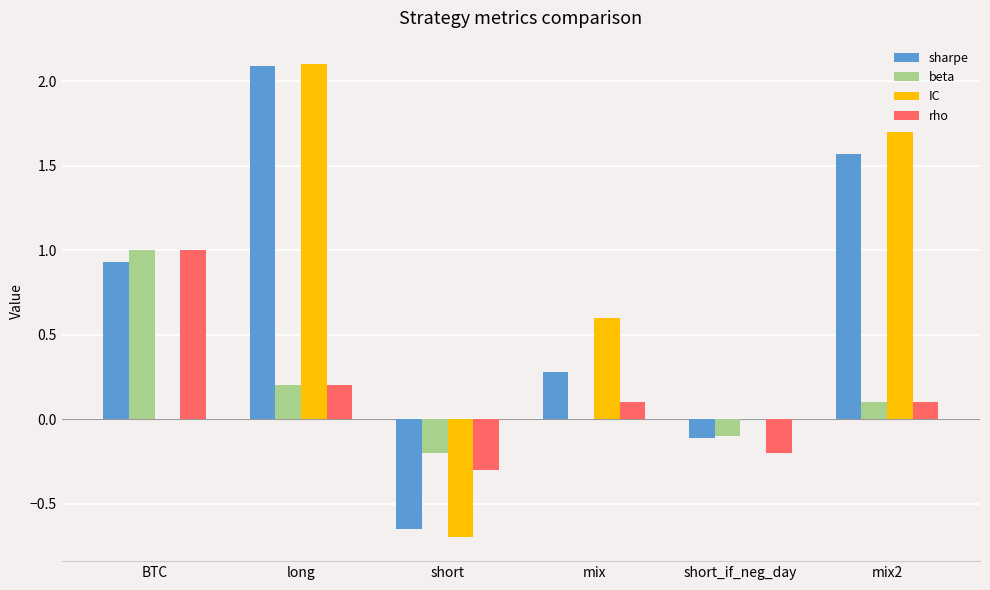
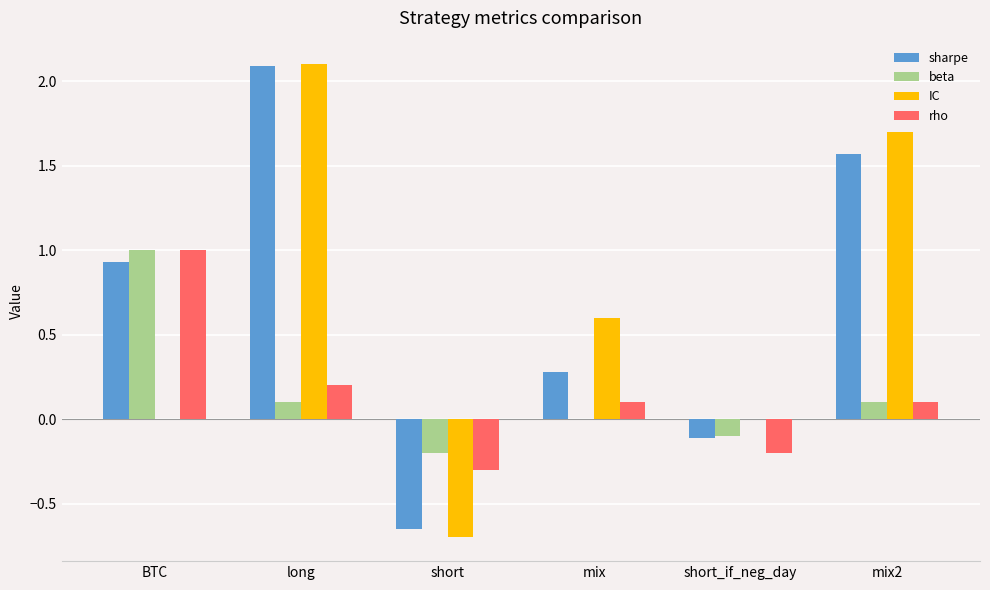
beta, long: 0.2 -> 0.1
